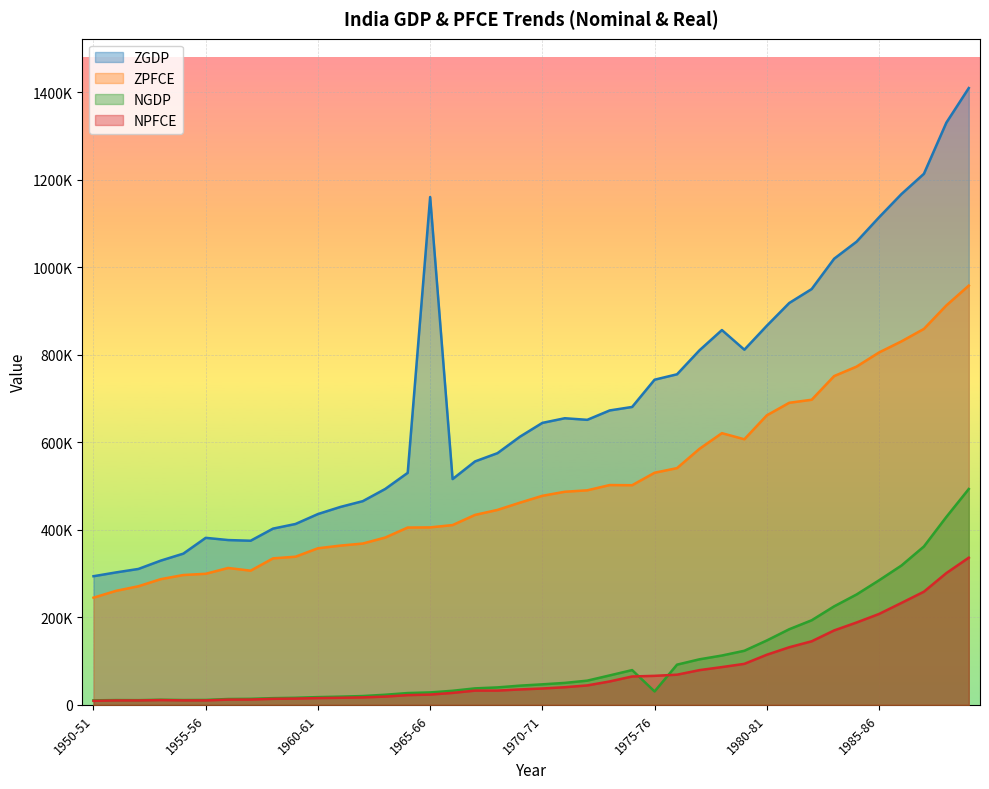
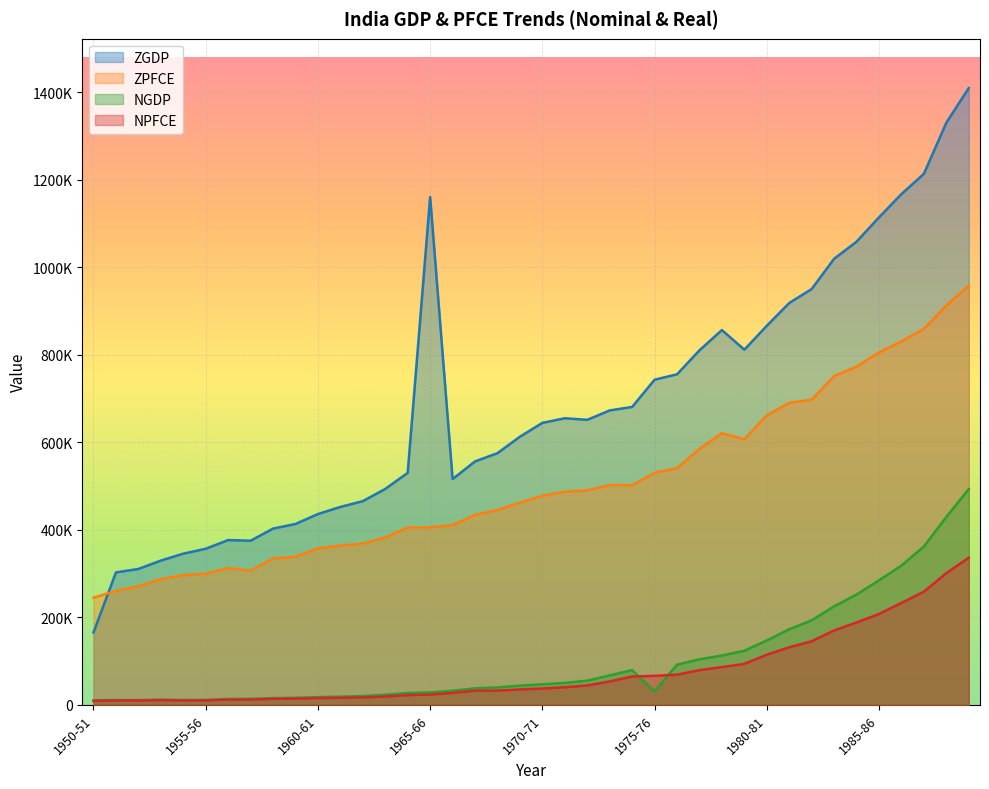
ZGDP, 1950-51: 290000 -> 170000
ZGDP, 1955-56: 380000 -> 360000
